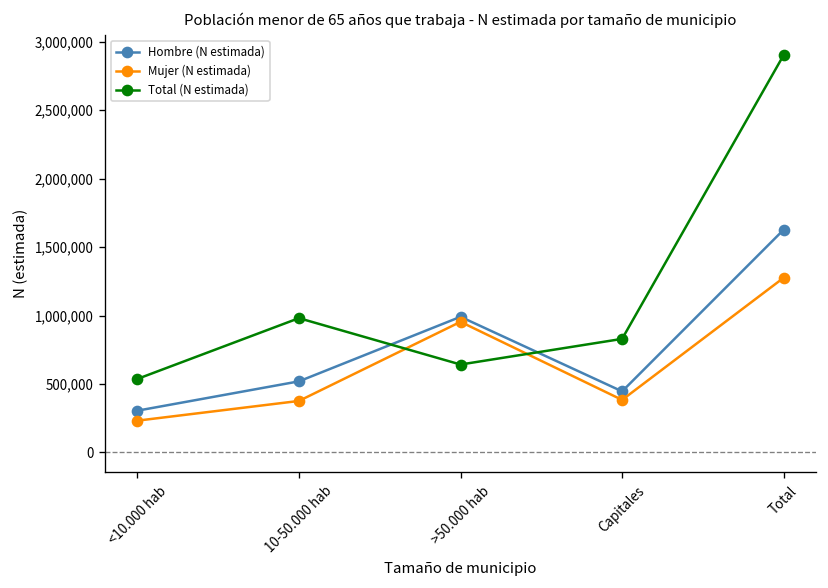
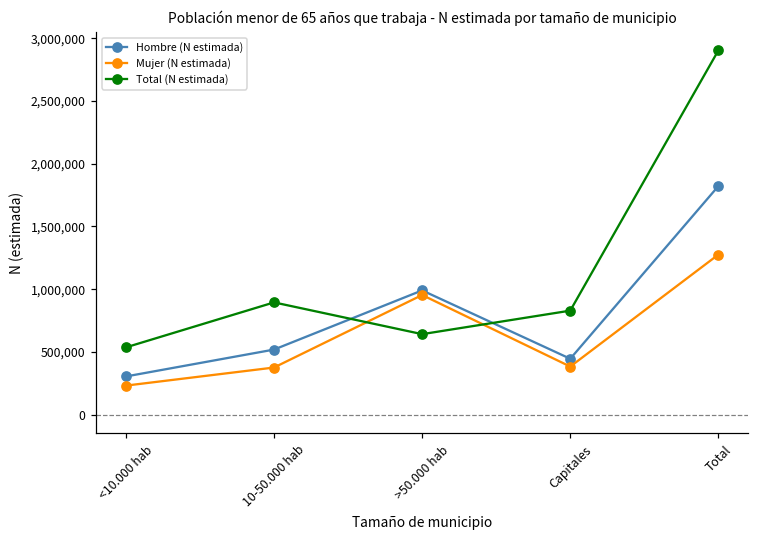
Total (N estimada), 10-50.000 hab: 980,000 -> 900,000
Hombre (N estimada), Total: 1,630,000 -> 1,820,000
